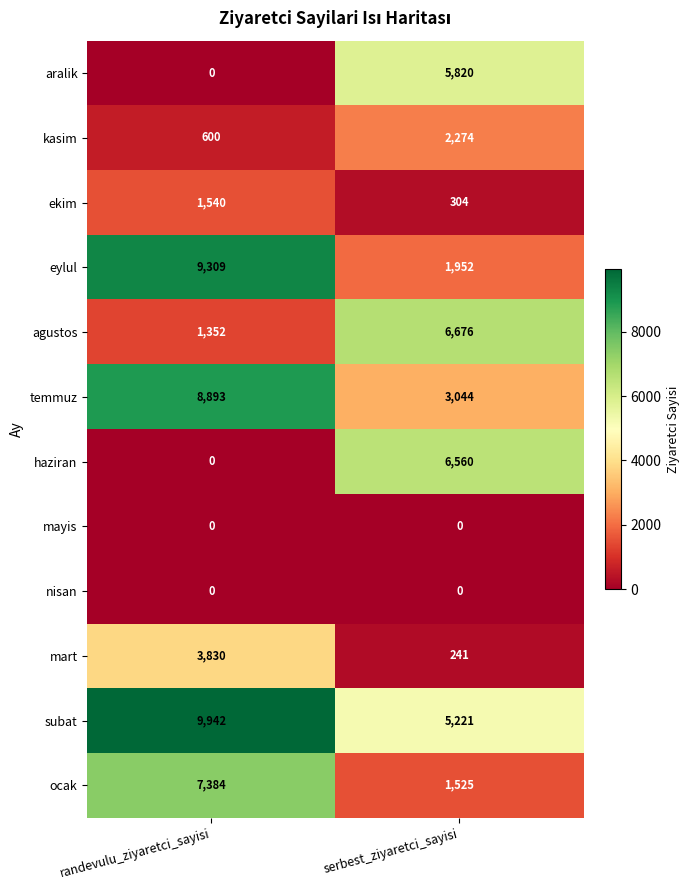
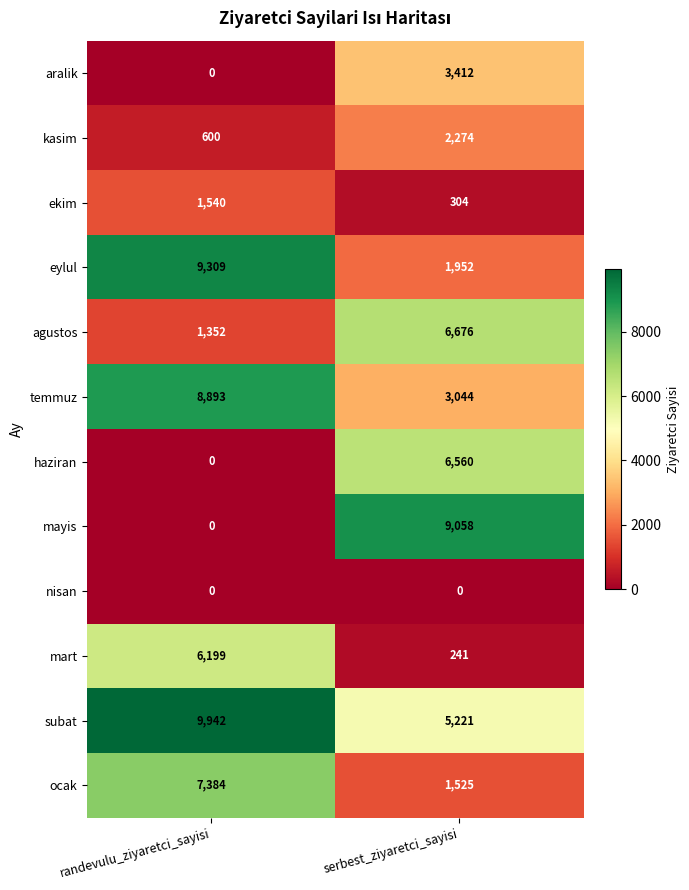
aralik, serbest_ziyaretci_sayisi: 5,820 -> 3,412
mayis, serbest_ziyaretci_sayisi: 0 -> 9,058
mart, randevulu_ziyaretci_sayisi: 3,830 -> 6,199
